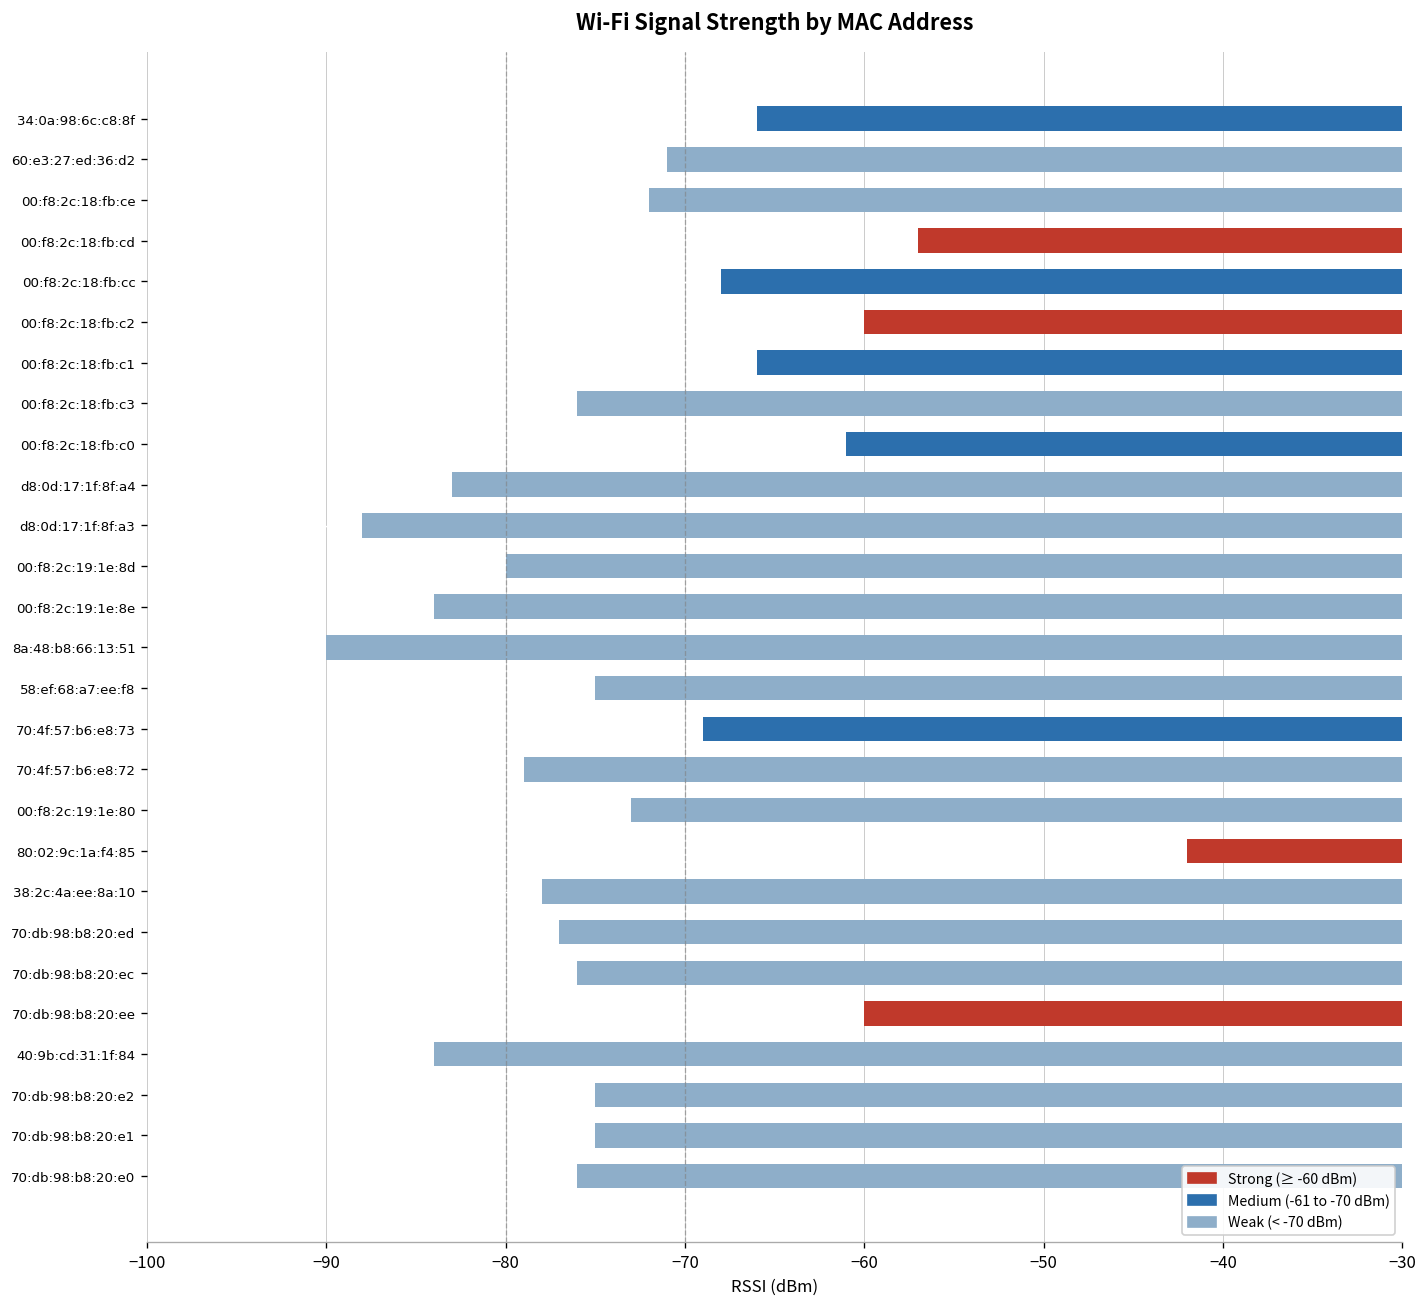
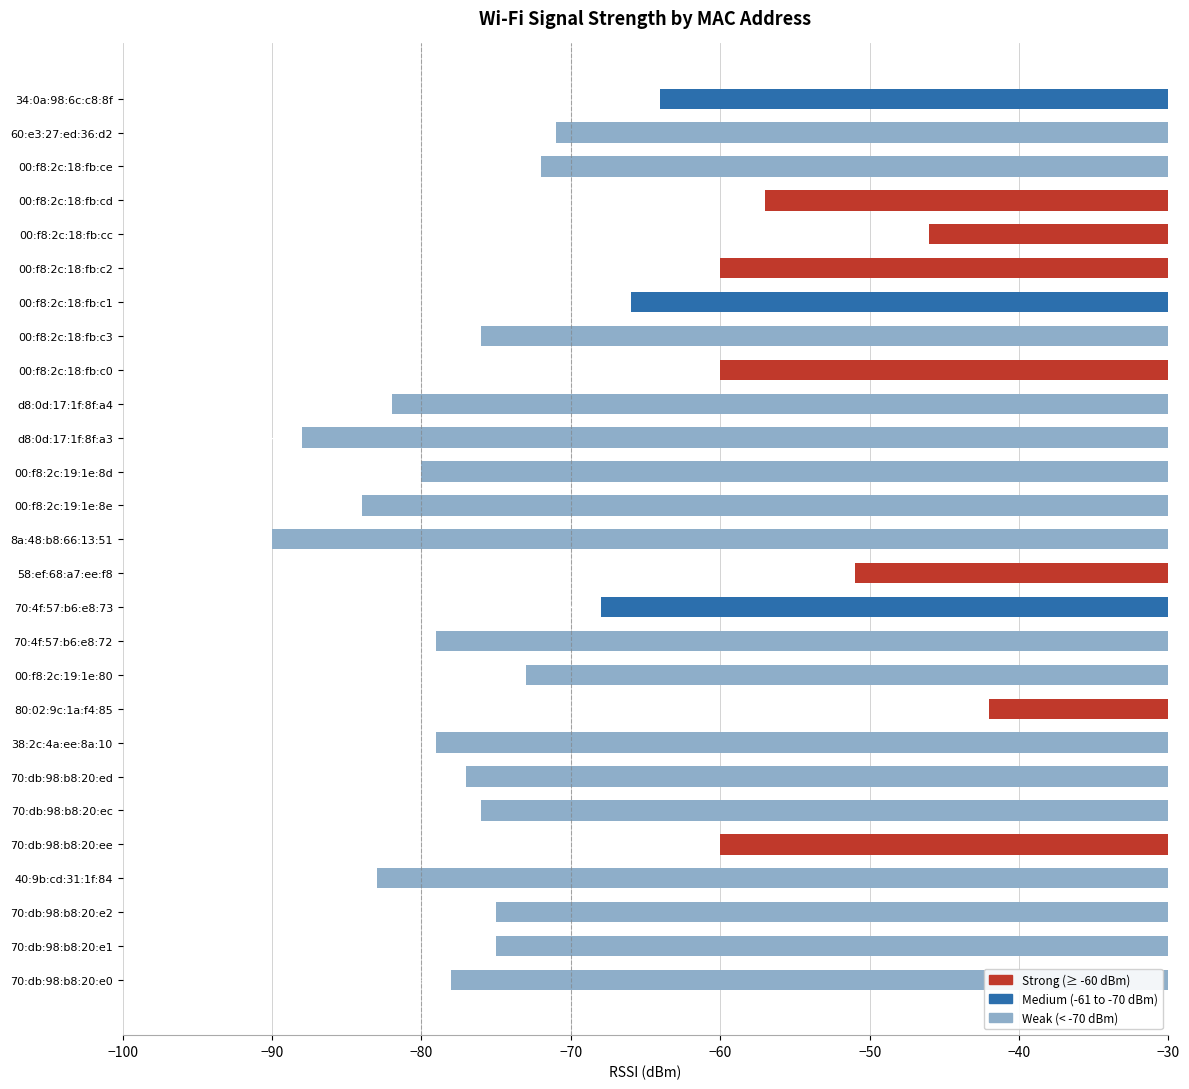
34:0a:98:6c:c8:8f: -66 -> -64
00:f8:2c:18:fb:cc: -68 -> -46
00:f8:2c:18:fb:c0: -61 -> -60
d8:0d:17:1f:8f:a4: -83 -> -82
58:ef:68:a7:ee:f8: -75 -> -51
70:4f:57:b6:e8:73: -69 -> -68
38:2c:4a:ee:8a:10: -78 -> -79
40:9b:cd:31:1f:84: -84 -> -83
70:db:98:b8:20:e0: -76 -> -78
